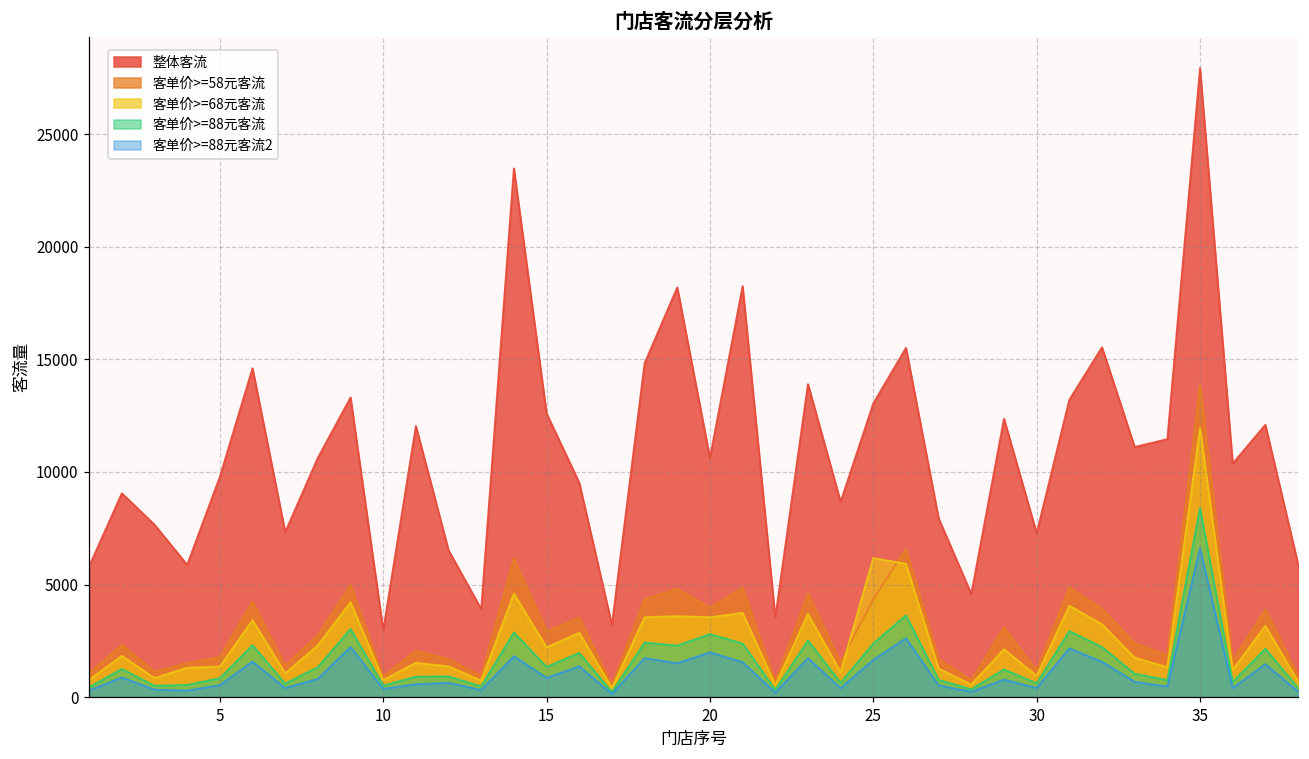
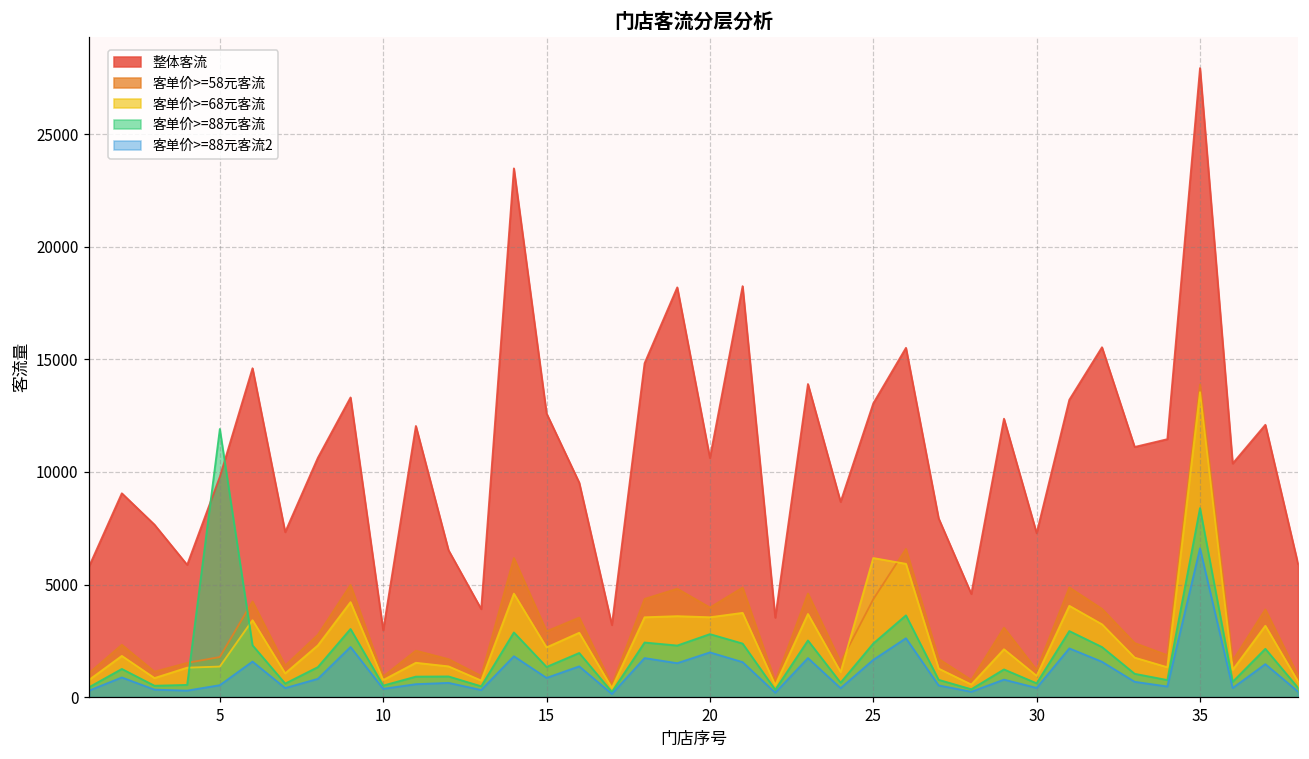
客单价>=88元客流, 5: 800 -> 11900
客单价>=68元客流, 35: 12000 -> 13500
